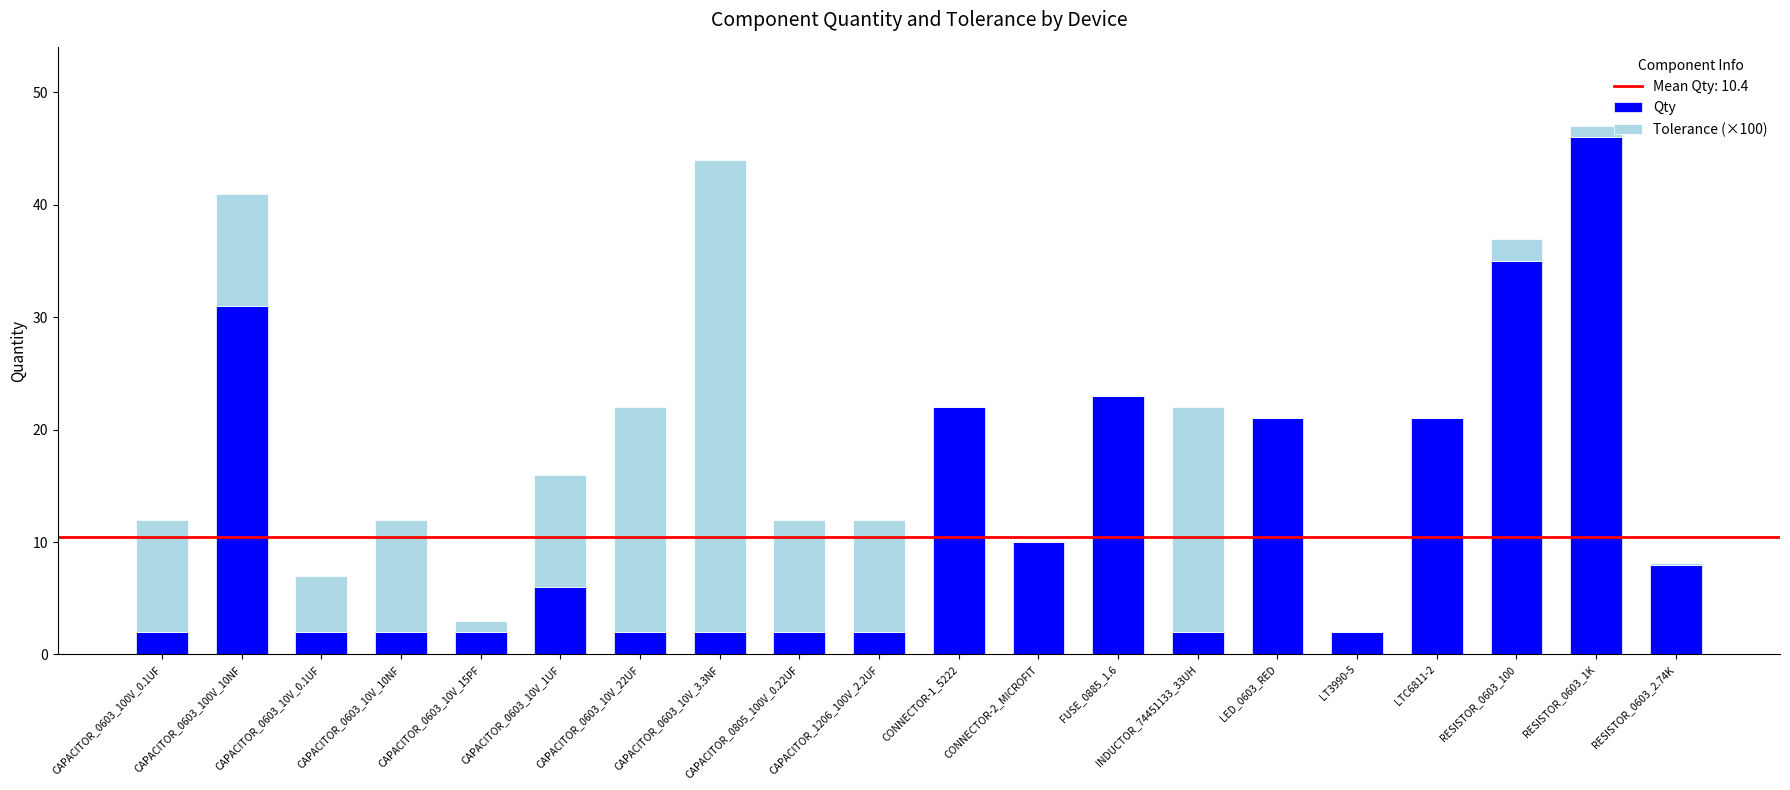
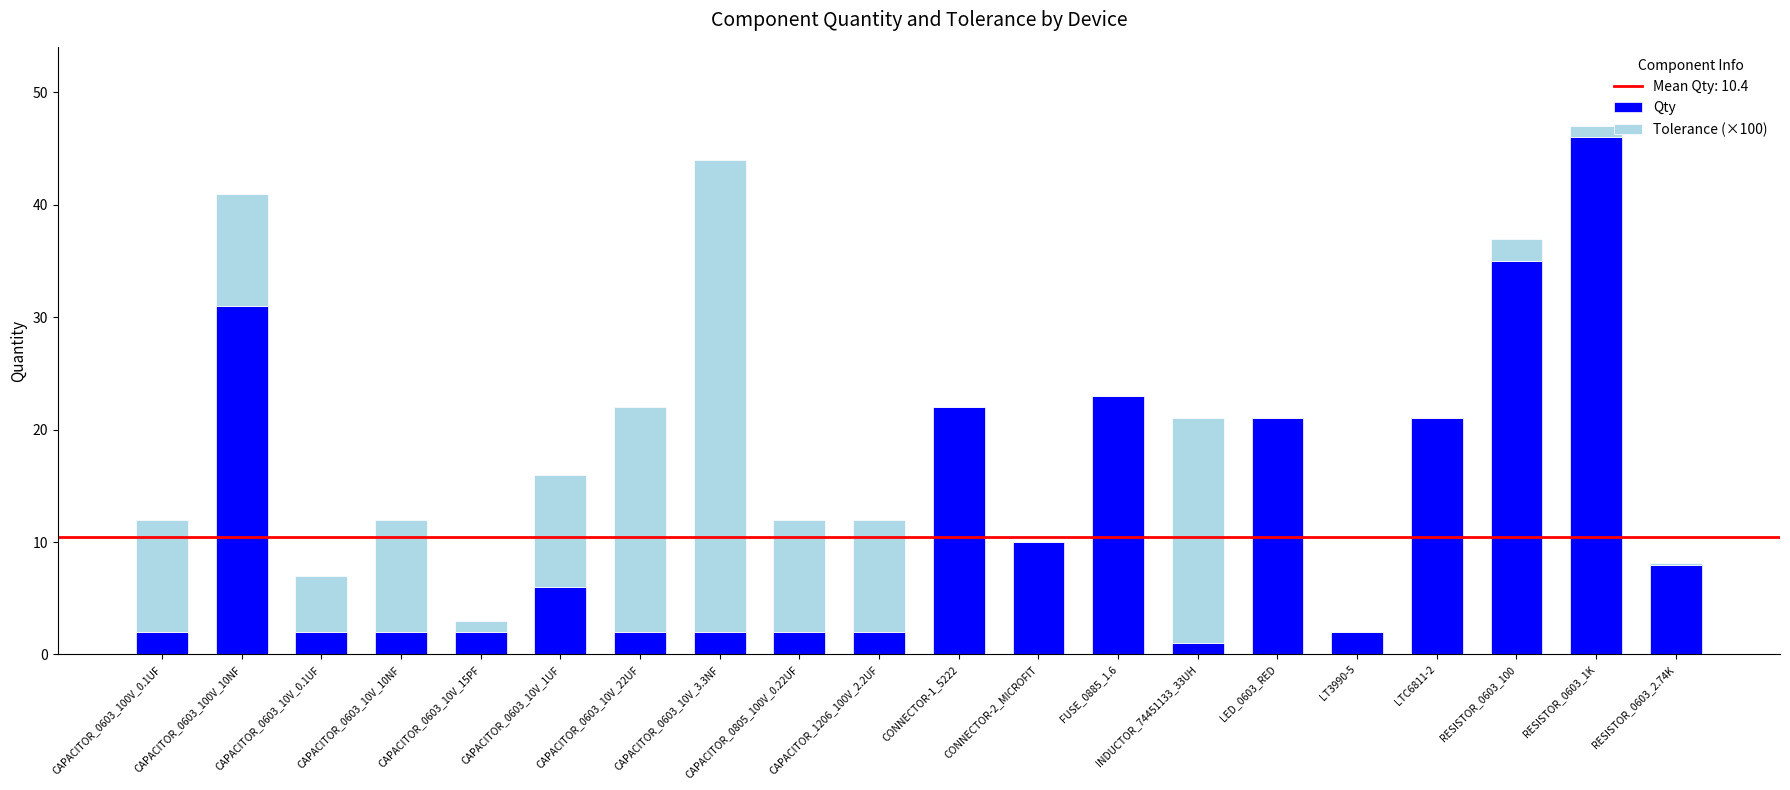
Qty, INDUCTOR_74451133_33UH: 2 -> 1
